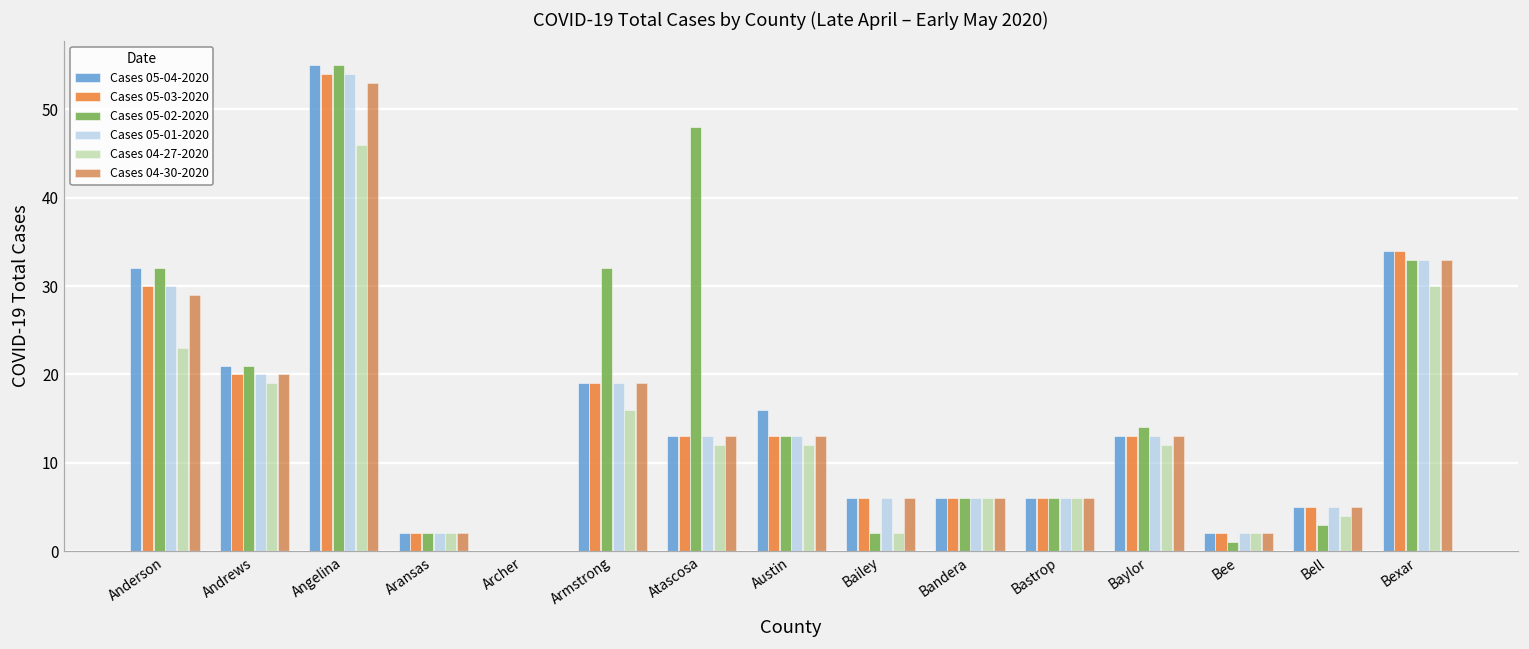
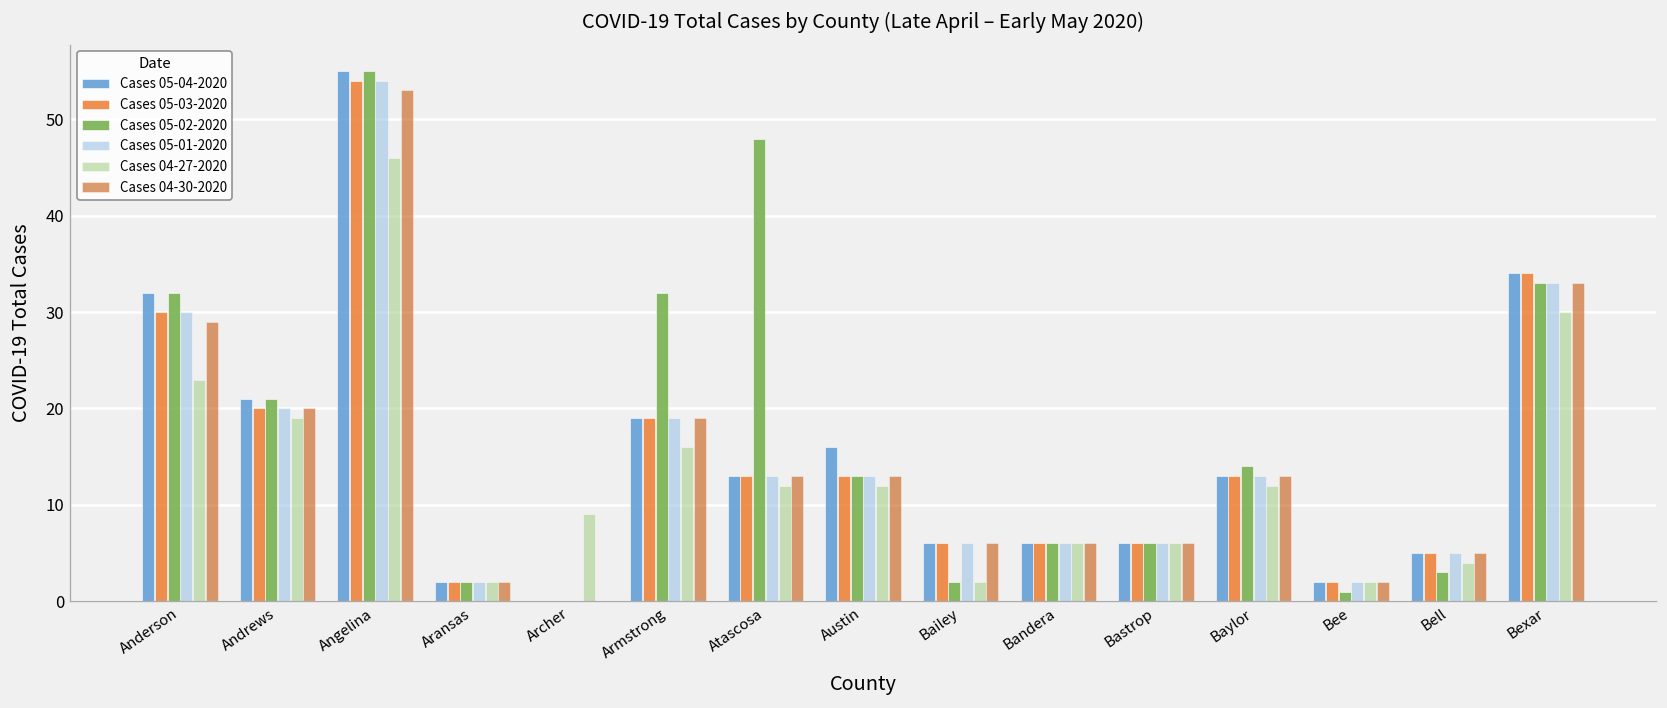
Cases 04-27-2020, Archer: 0 -> 9
